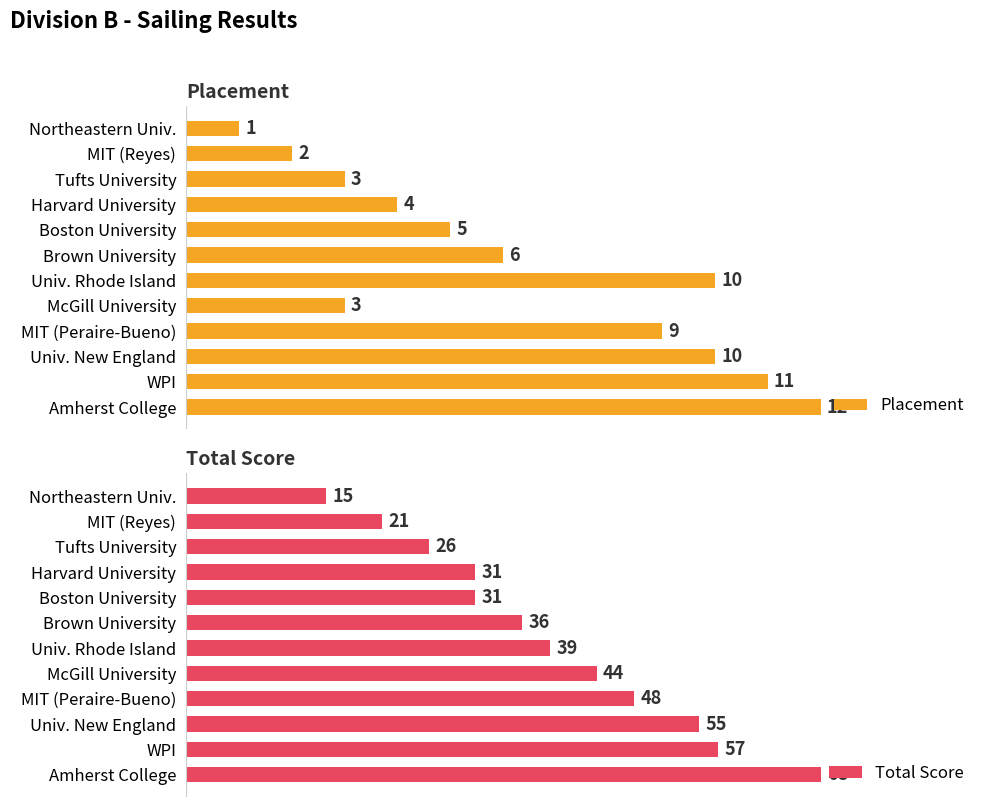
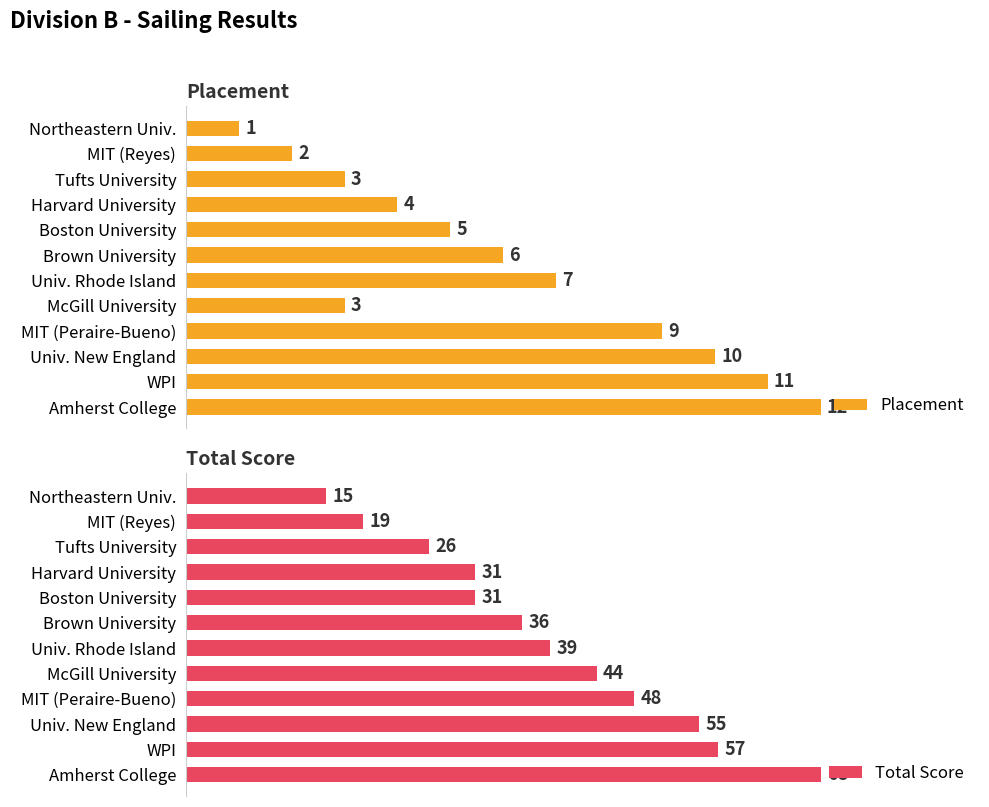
Placement, Univ. Rhode Island: 10 -> 7
Total Score, MIT (Reyes): 21 -> 19
